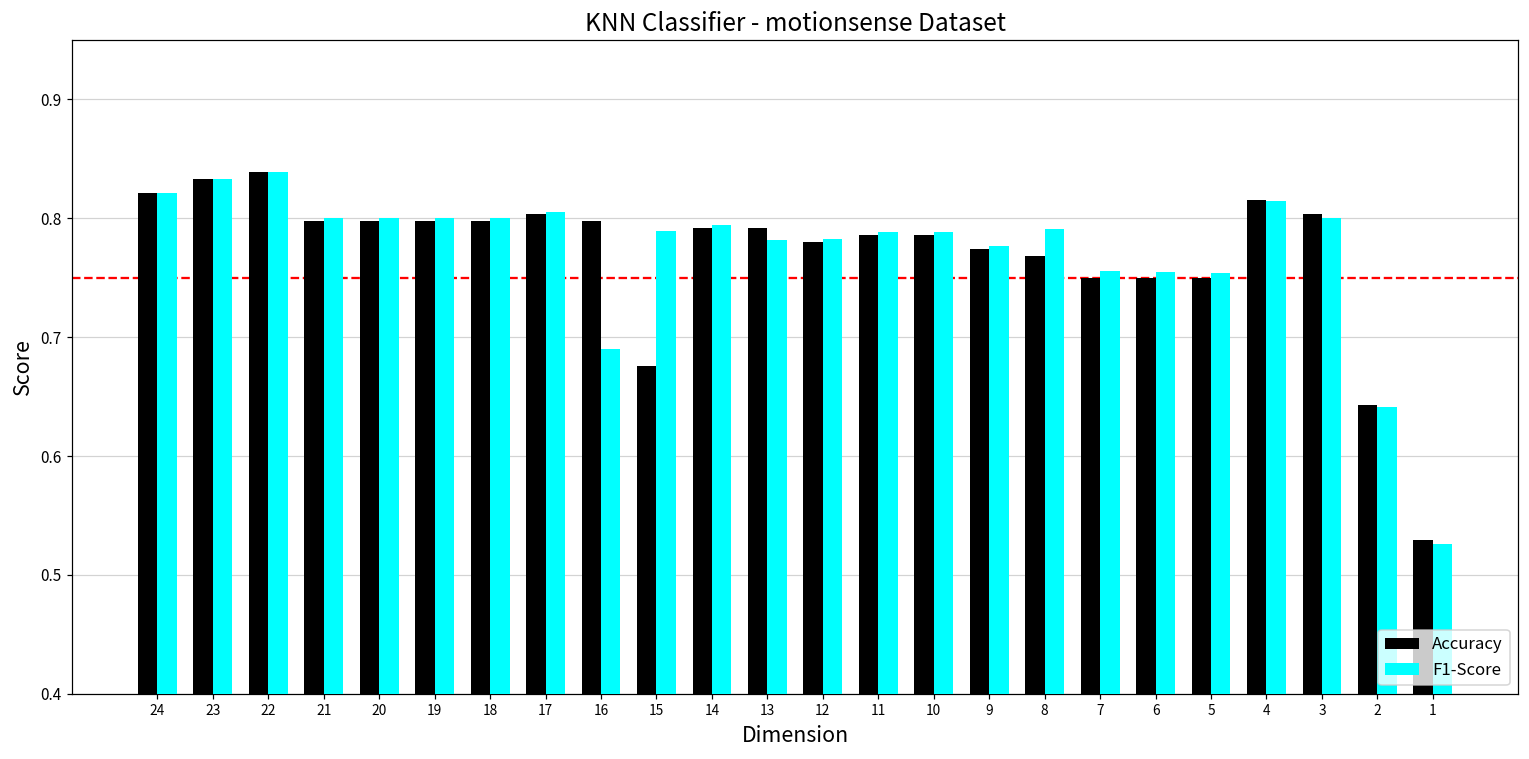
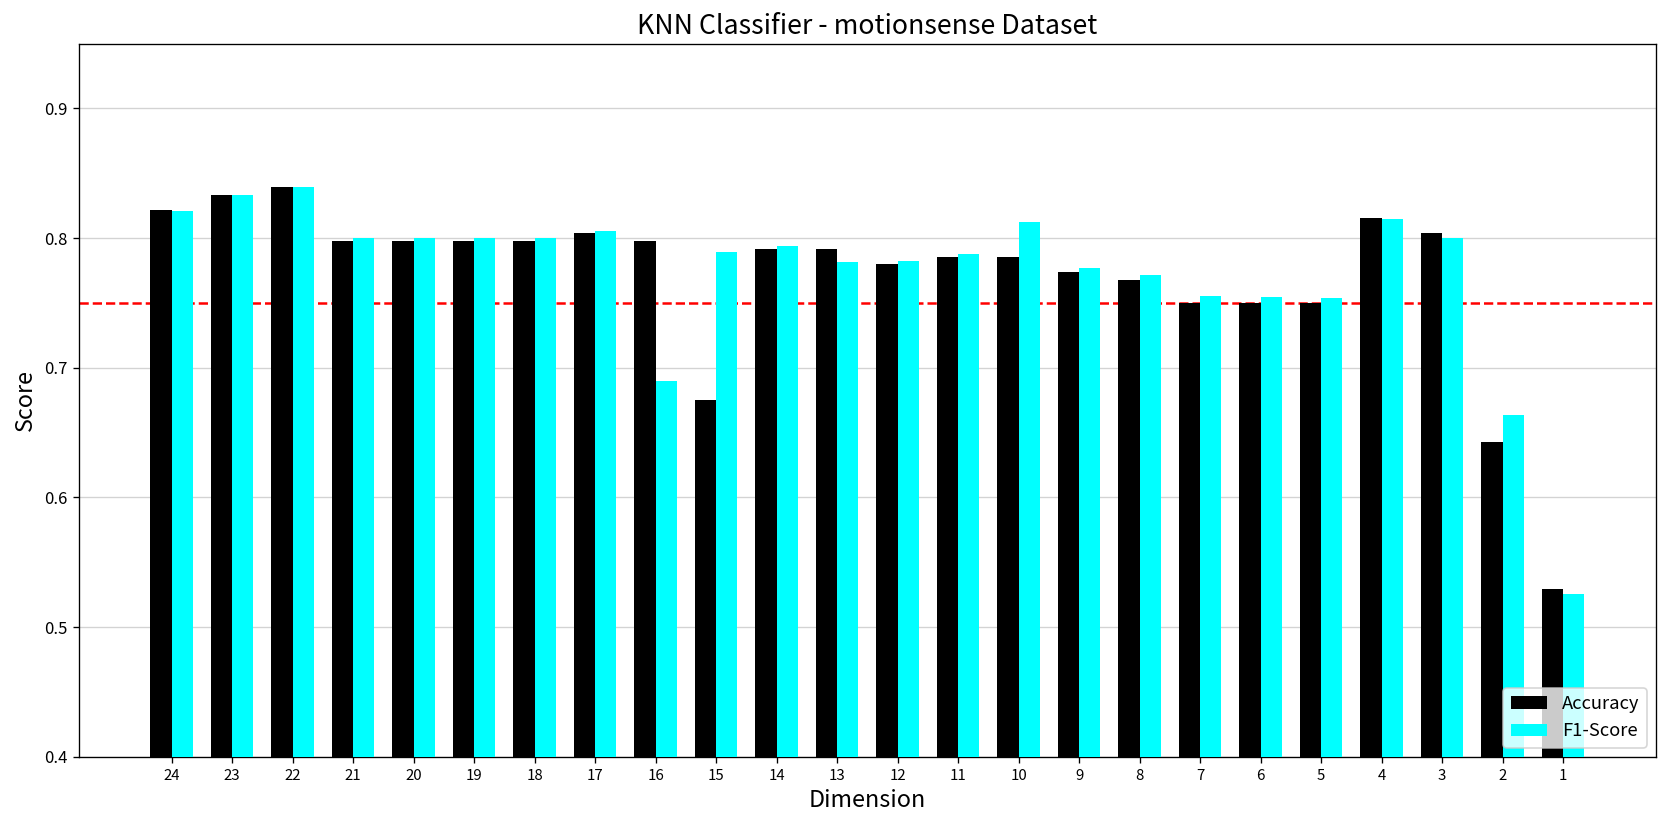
F1-Score, 10: 0.788 -> 0.812
F1-Score, 8: 0.791 -> 0.771
F1-Score, 2: 0.641 -> 0.664
